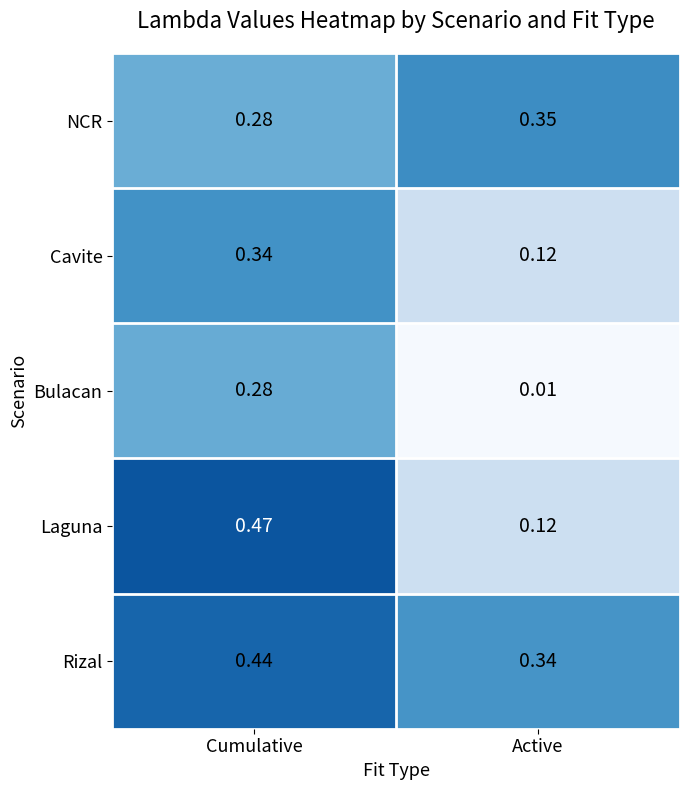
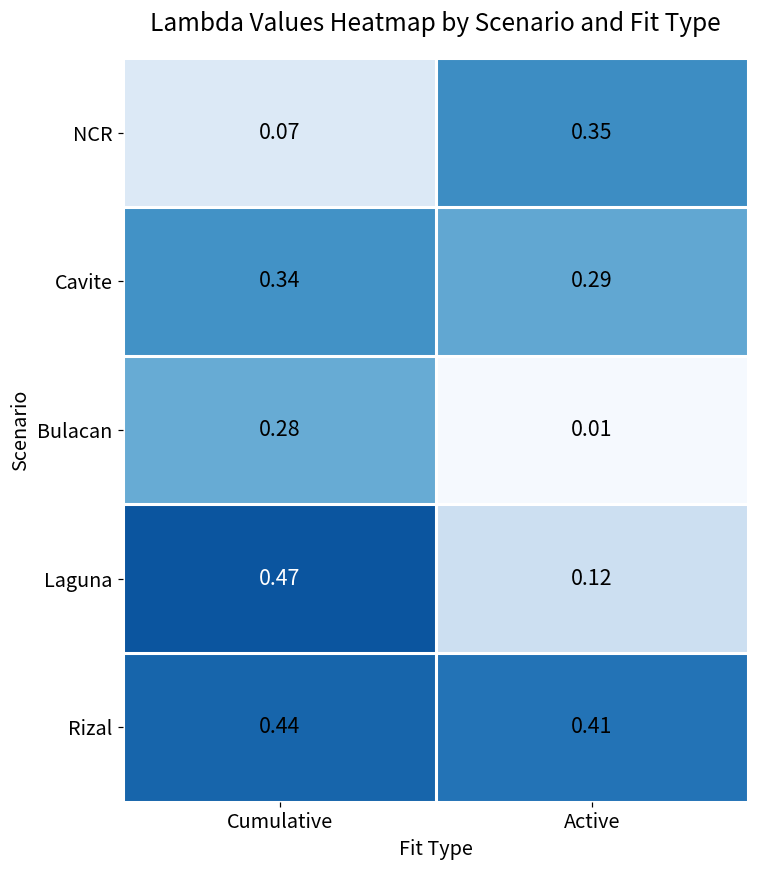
NCR, Cumulative: 0.28 -> 0.07
Cavite, Active: 0.12 -> 0.29
Rizal, Active: 0.34 -> 0.41
